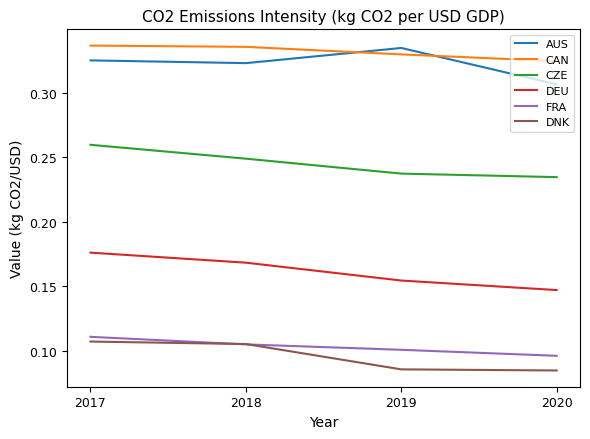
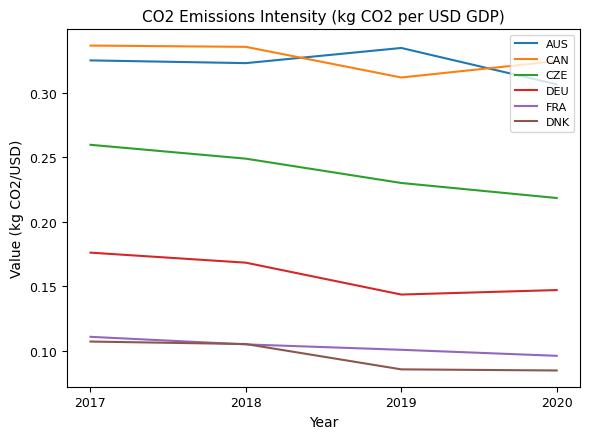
CAN, 2019: 0.330 -> 0.312
CZE, 2019: 0.237 -> 0.230
DEU, 2019: 0.154 -> 0.144
CZE, 2020: 0.235 -> 0.218
